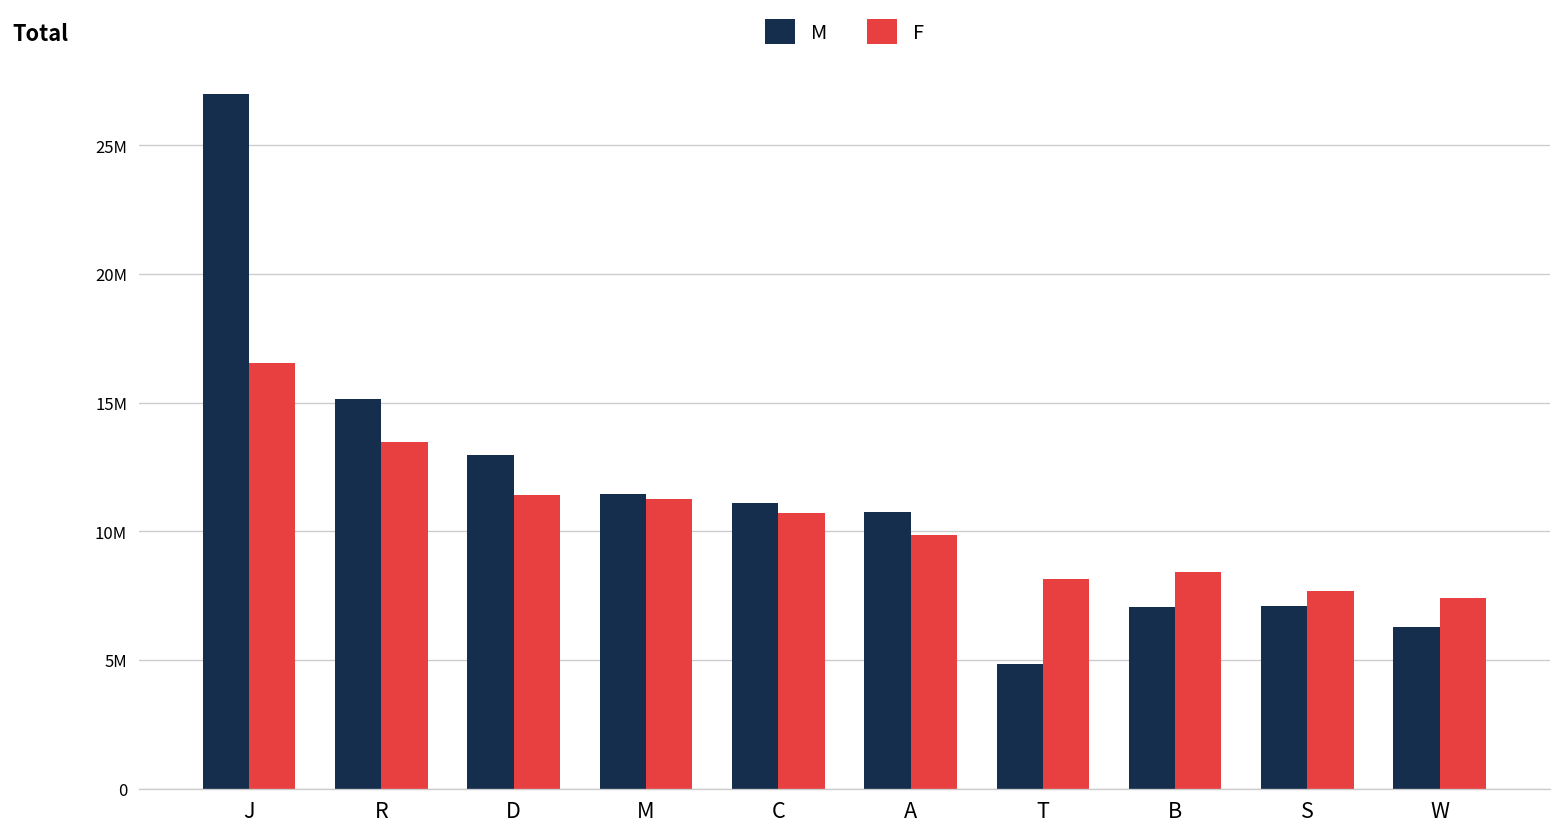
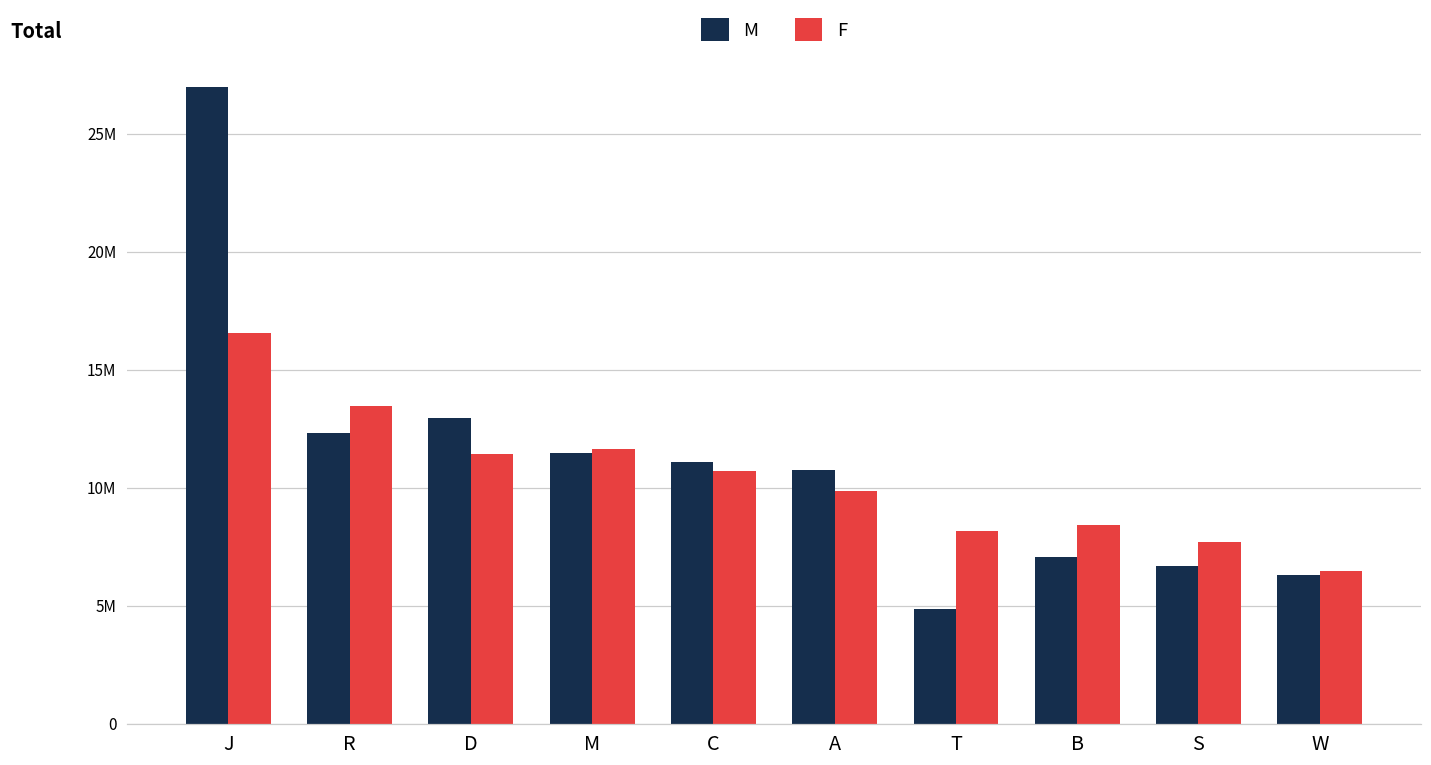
M, R: 15100000 -> 12300000
F, M: 11200000 -> 11600000
M, S: 7100000 -> 6700000
F, W: 7400000 -> 6400000
